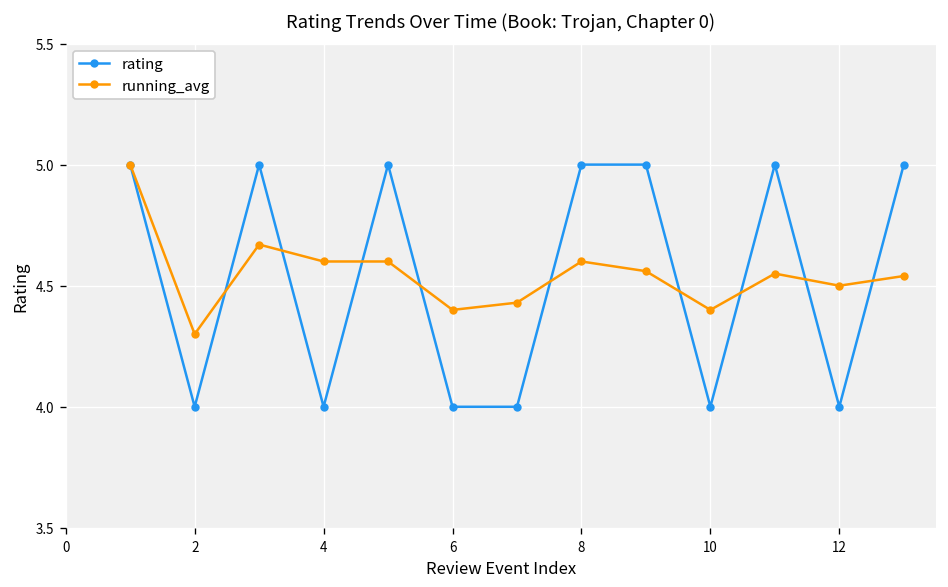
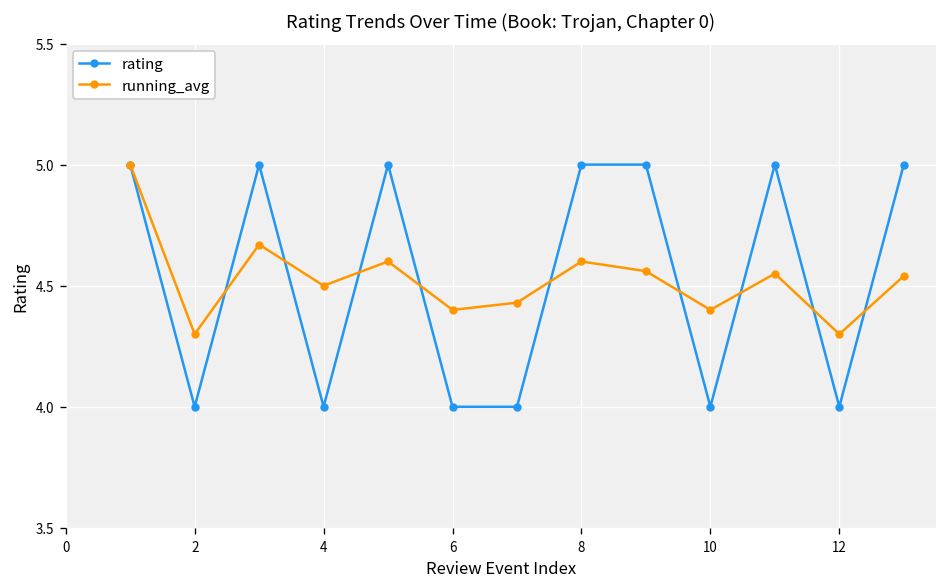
running_avg, 4: 4.6 -> 4.5
running_avg, 12: 4.5 -> 4.3
